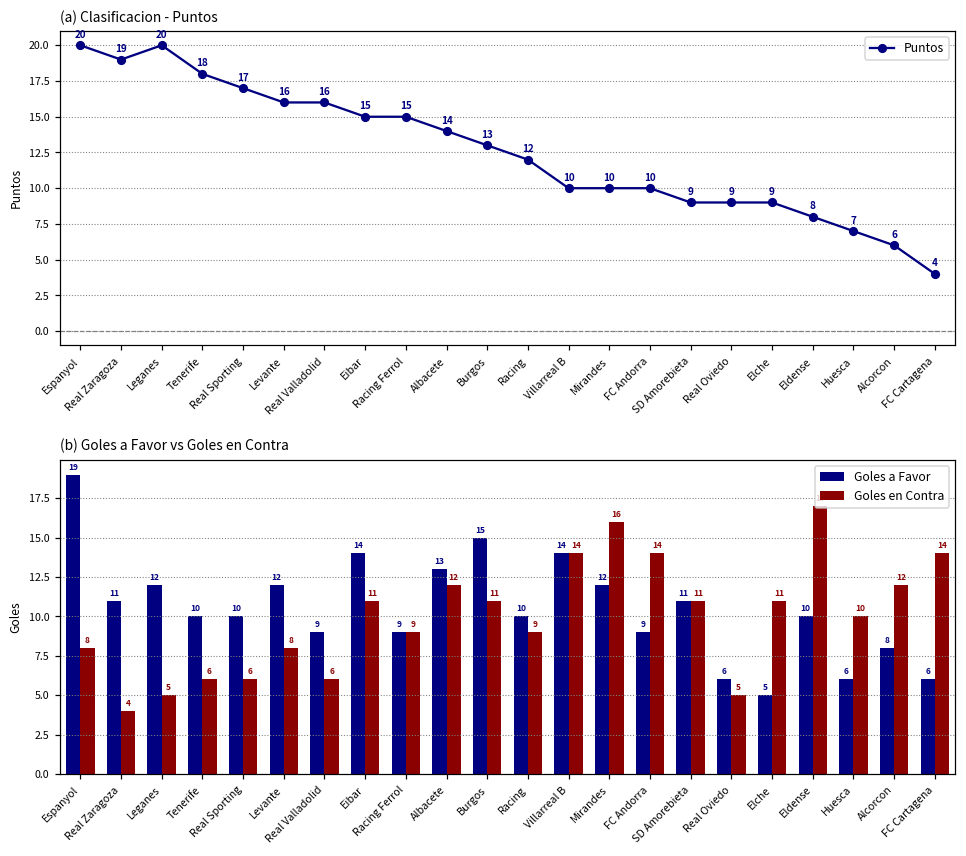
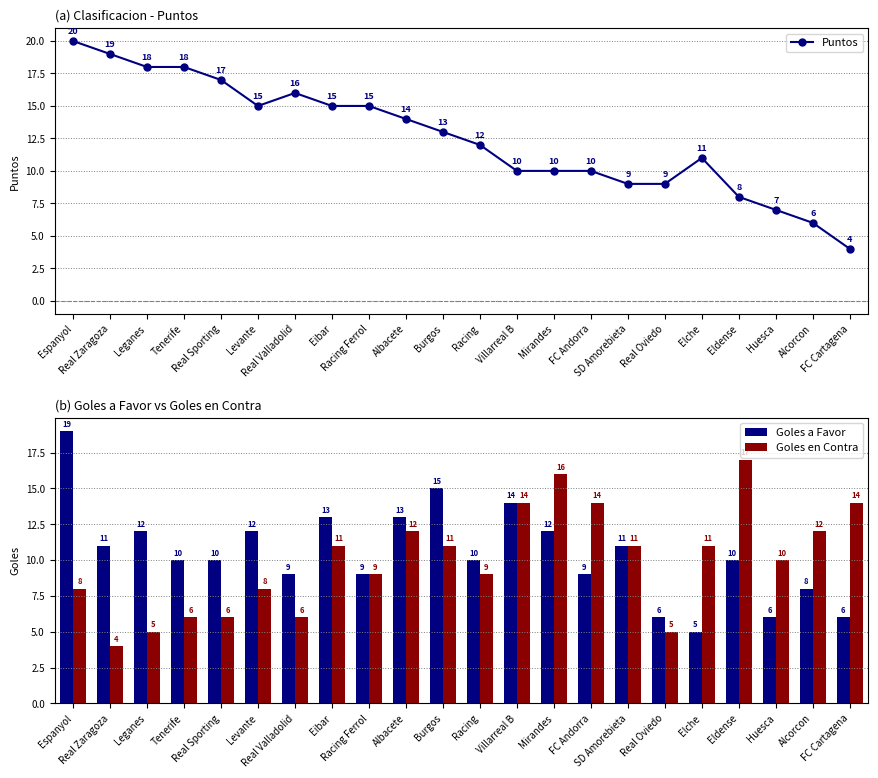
(a) Clasificacion - Puntos, Leganes: 20 -> 18
(a) Clasificacion - Puntos, Levante: 16 -> 15
(a) Clasificacion - Puntos, Elche: 9 -> 11
(b) Goles a Favor vs Goles en Contra, Goles a Favor, Eibar: 14 -> 13
